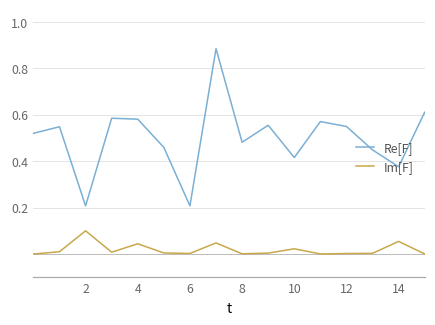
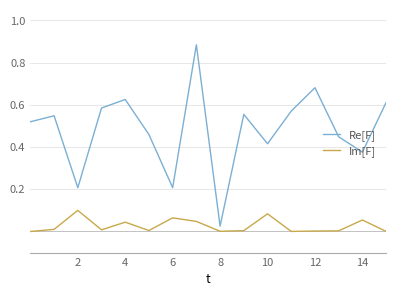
Re[F], 4: 0.58 -> 0.63
Im[F], 6: 0.00 -> 0.06
Re[F], 8: 0.48 -> 0.03
Im[F], 10: 0.02 -> 0.08
Re[F], 12: 0.55 -> 0.68
